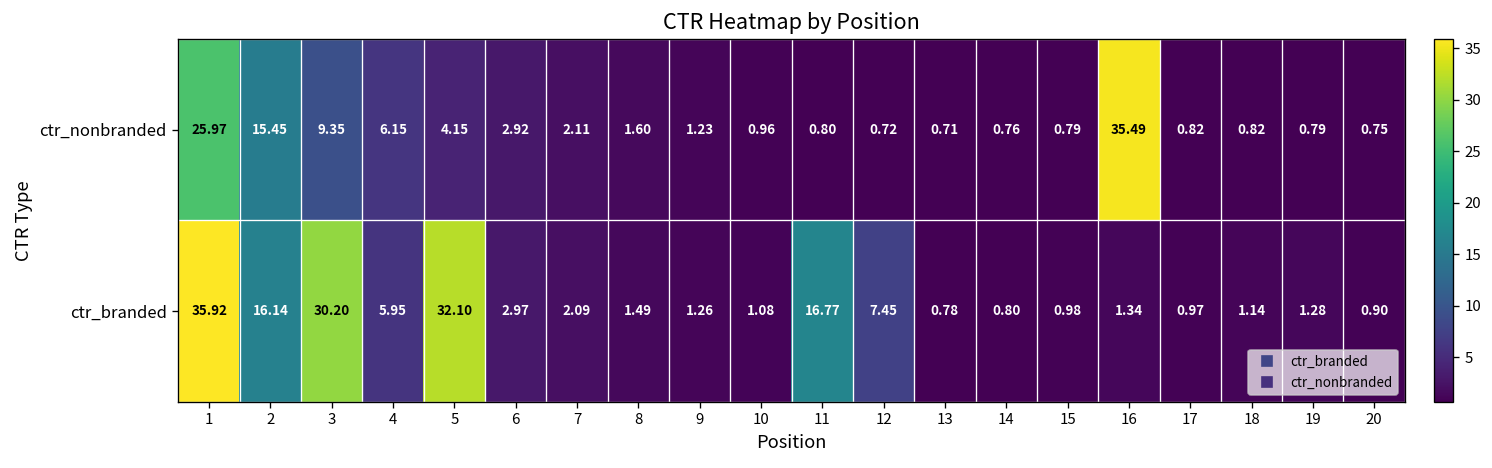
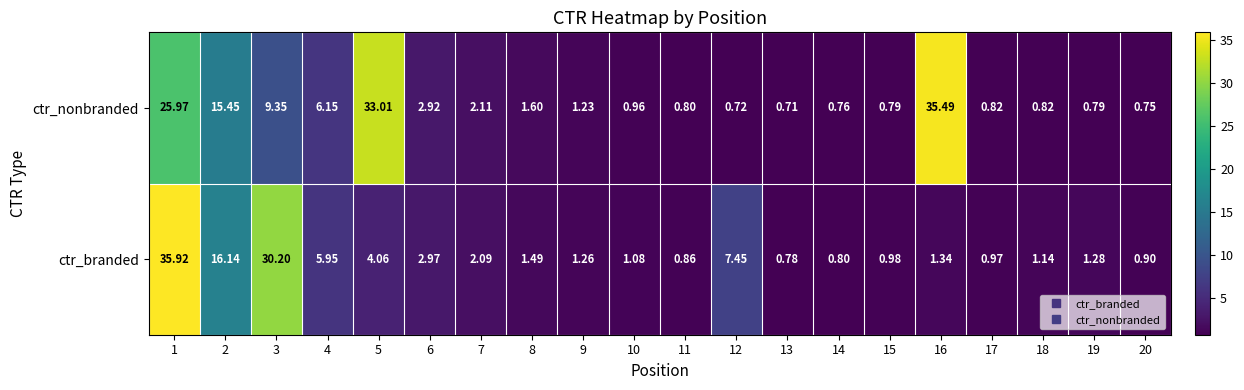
ctr_nonbranded, 5: 4.15 -> 33.01
ctr_branded, 5: 32.10 -> 4.06
ctr_branded, 11: 16.77 -> 0.86
